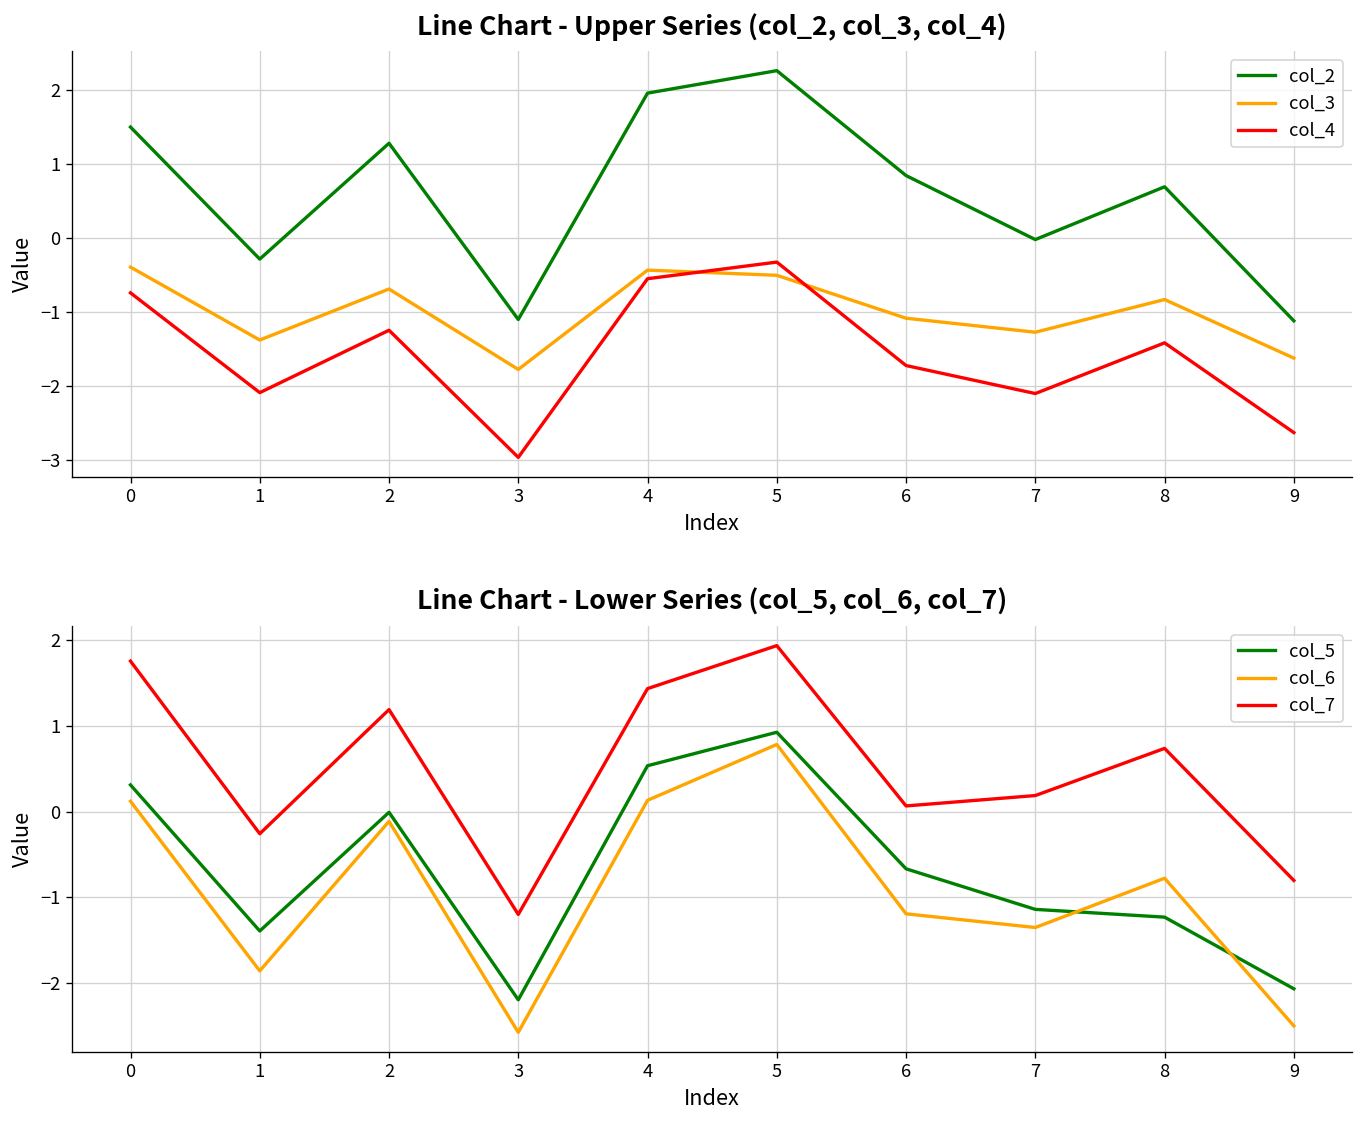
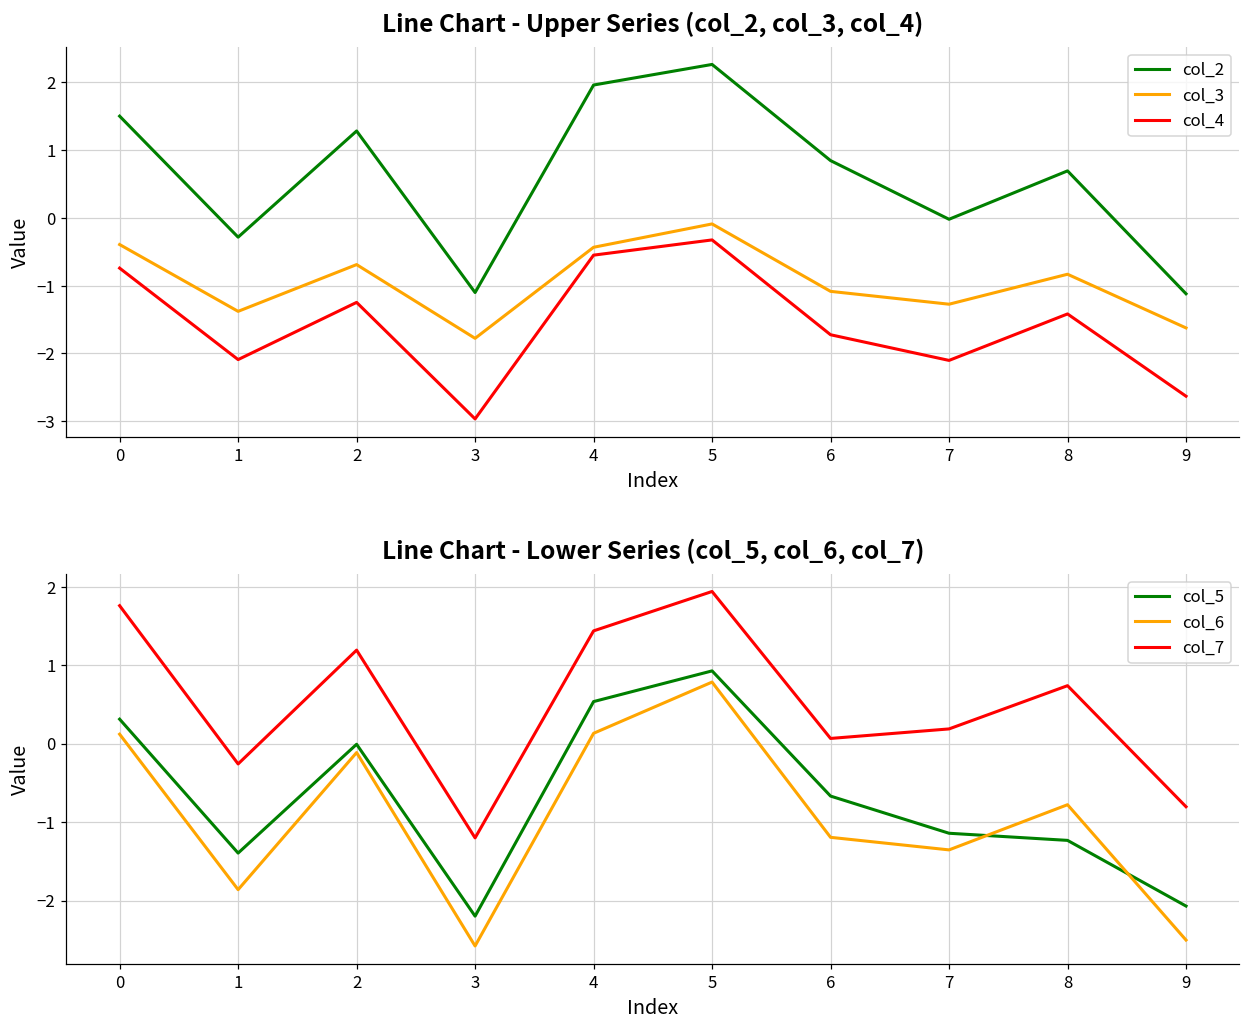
Line Chart - Upper Series (col_2, col_3, col_4), col_3, 5: -0.5 -> -0.1
